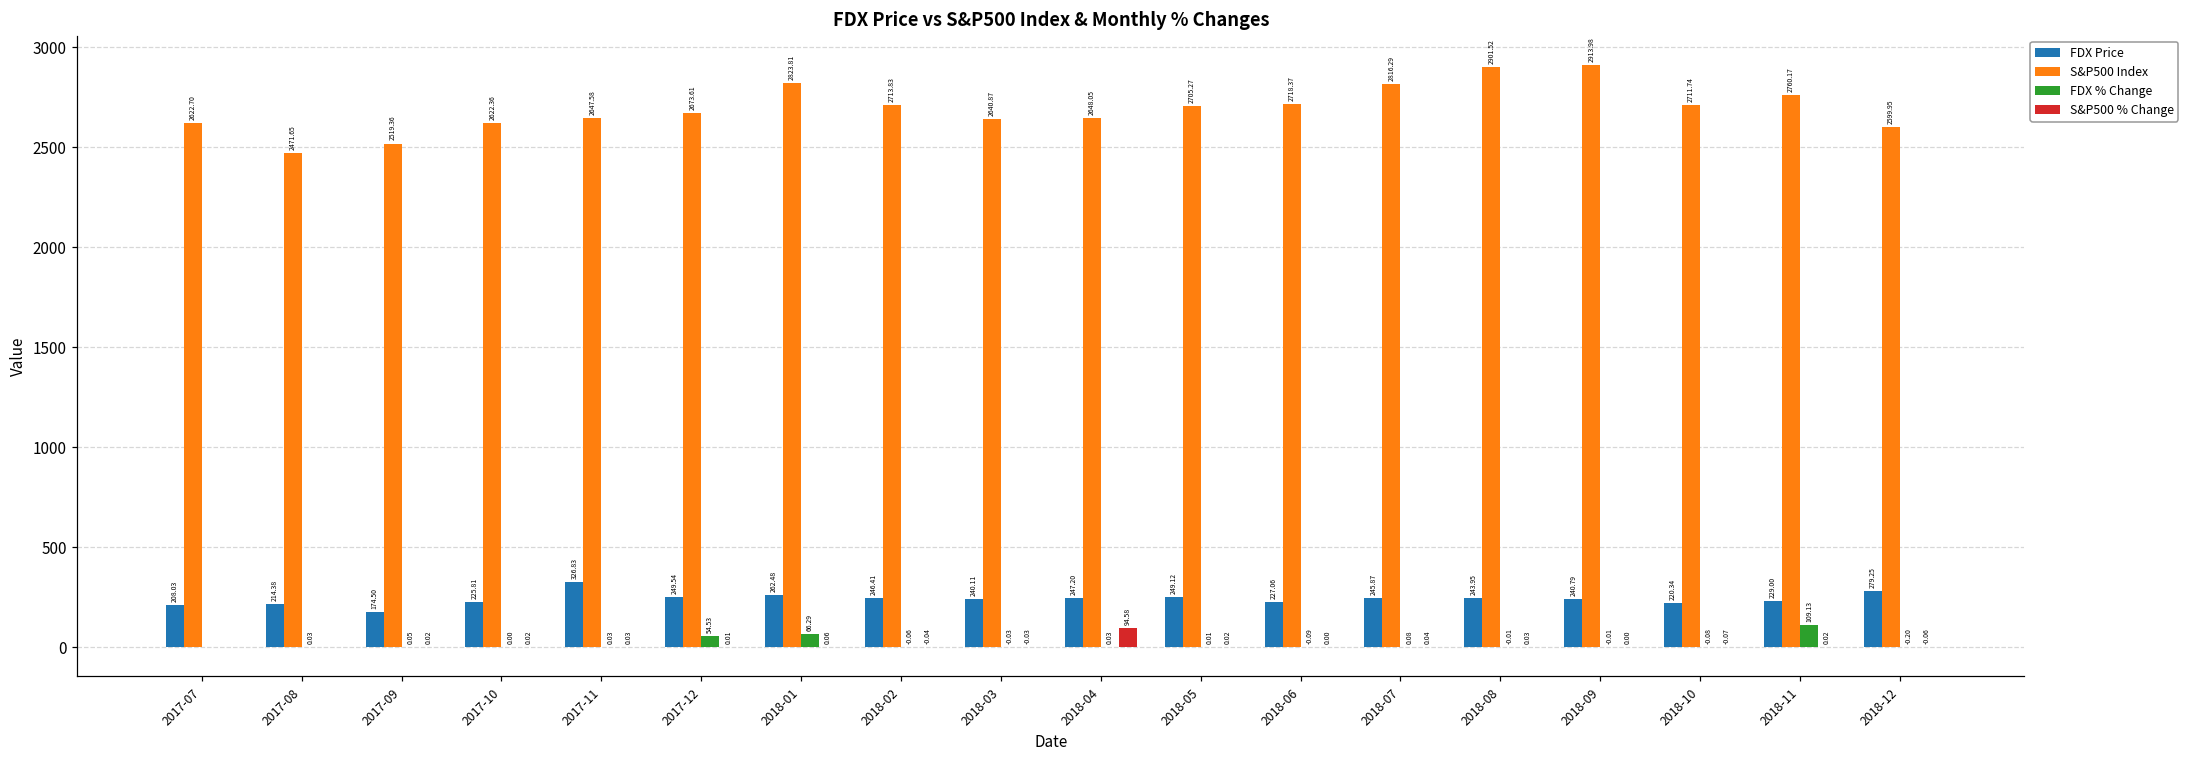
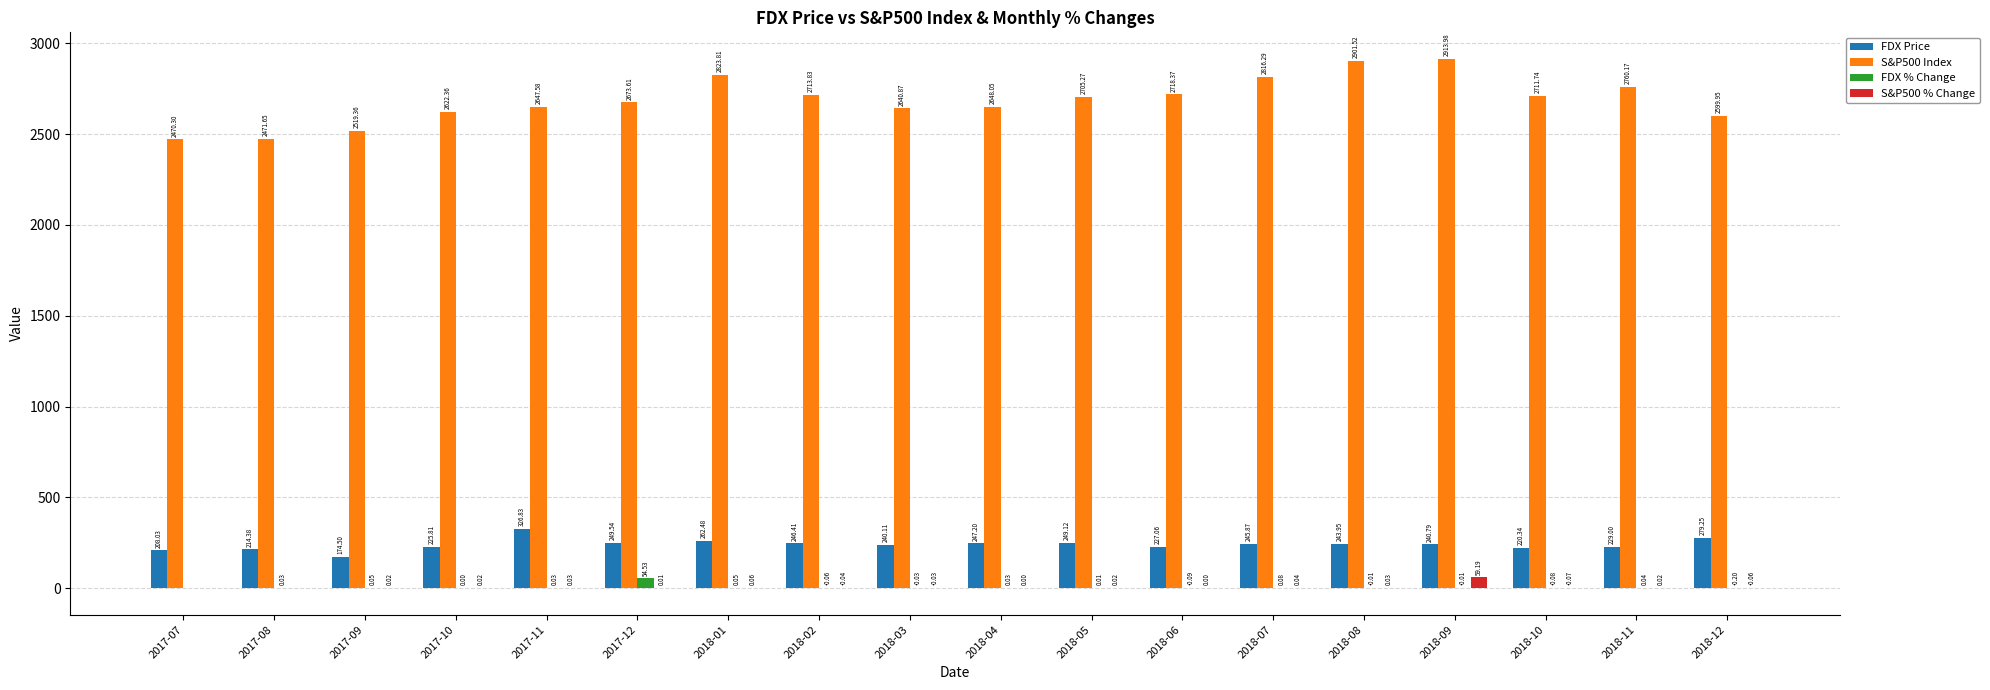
S&P500 Index, 2017-07: 2622.70 -> 2470.30
FDX % Change, 2018-01: 66.29 -> 0.05
S&P500 % Change, 2018-04: 94.58 -> 0.00
S&P500 % Change, 2018-09: 0.00 -> 59.19
FDX % Change, 2018-11: 109.13 -> 0.04
